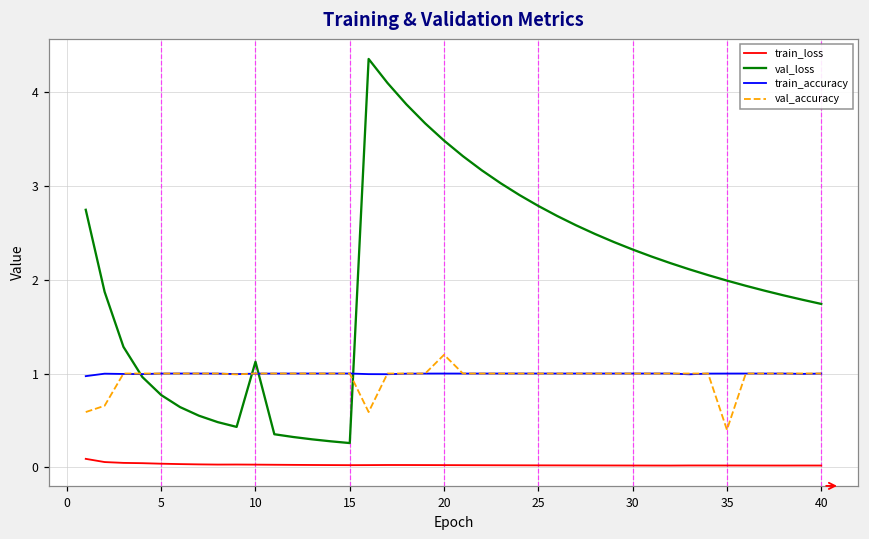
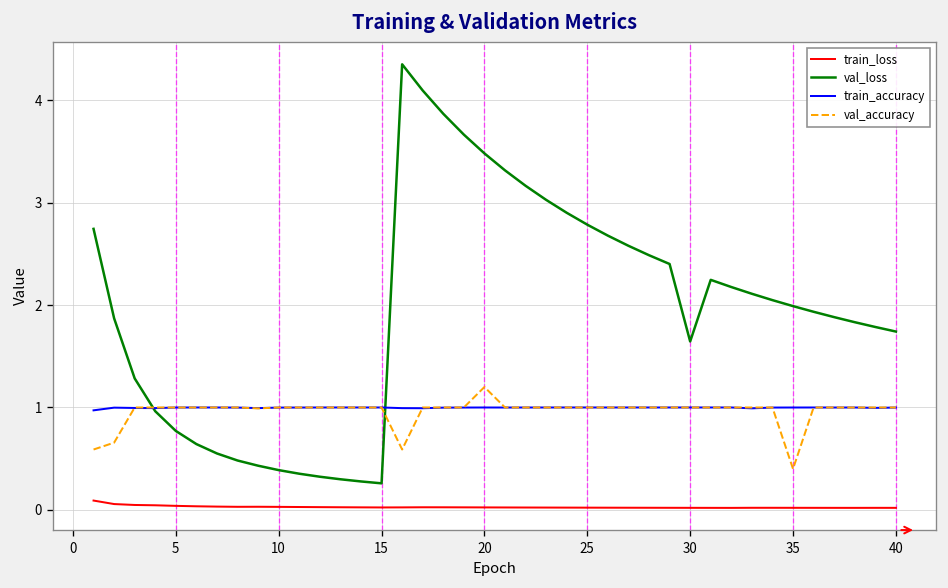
val_loss, 10: 1.1 -> 0.4
val_loss, 30: 2.3 -> 1.6
